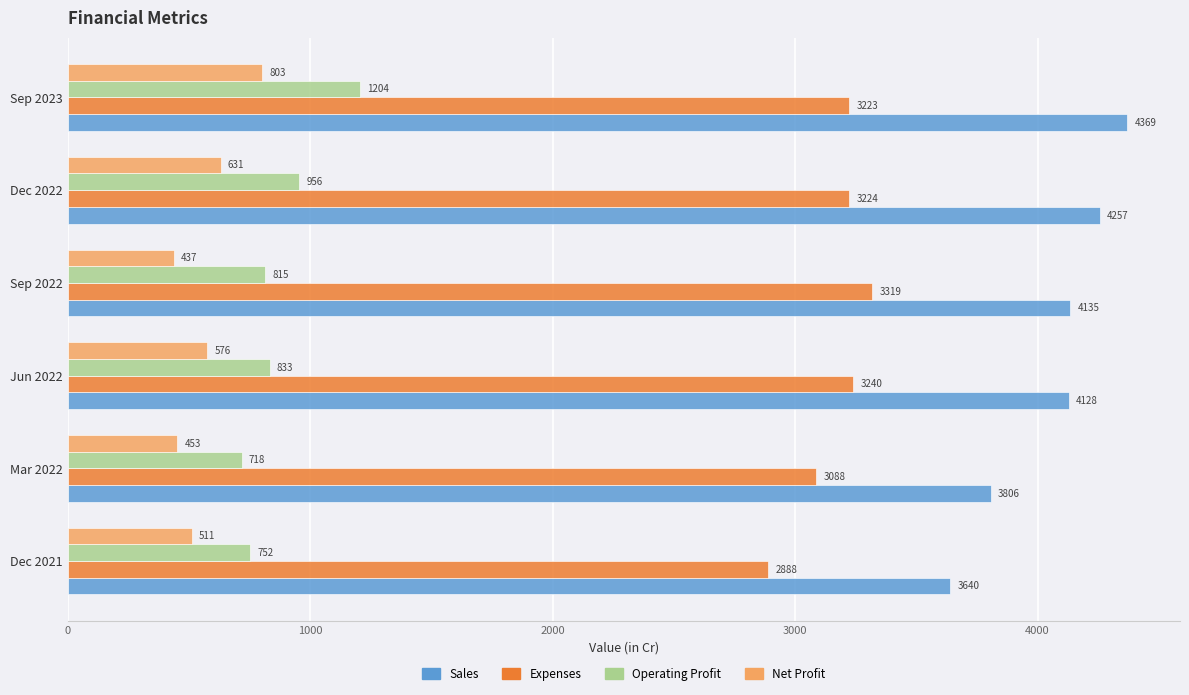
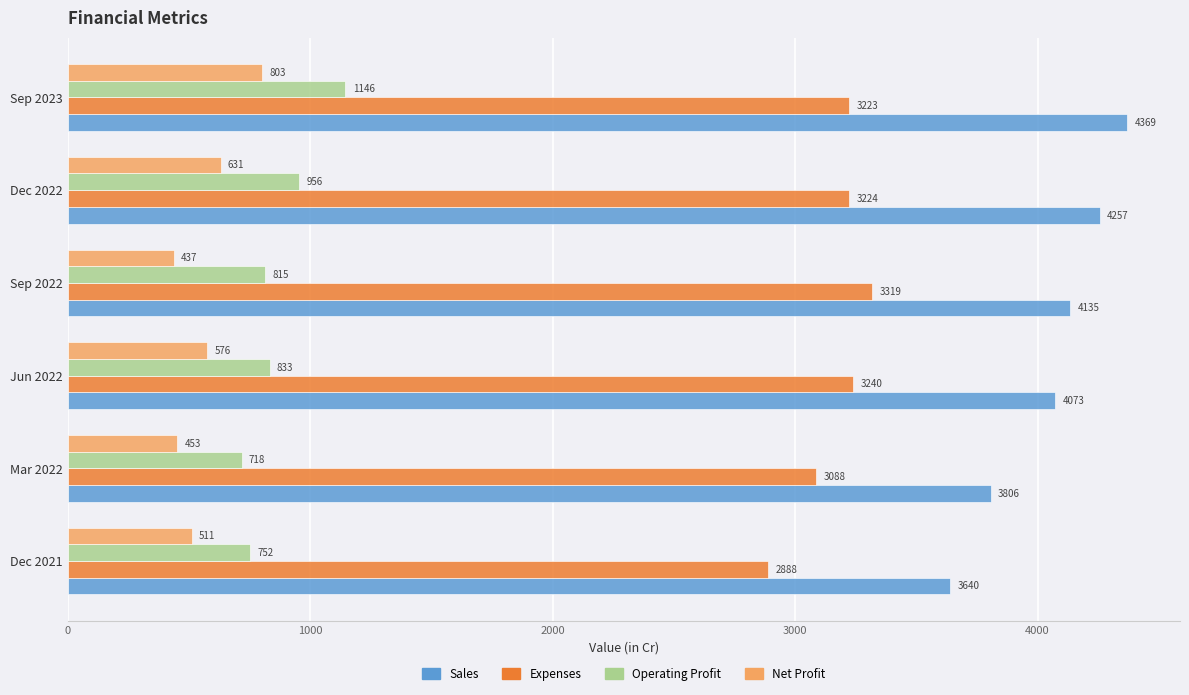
Operating Profit, Sep 2023: 1204 -> 1146
Sales, Jun 2022: 4128 -> 4073
